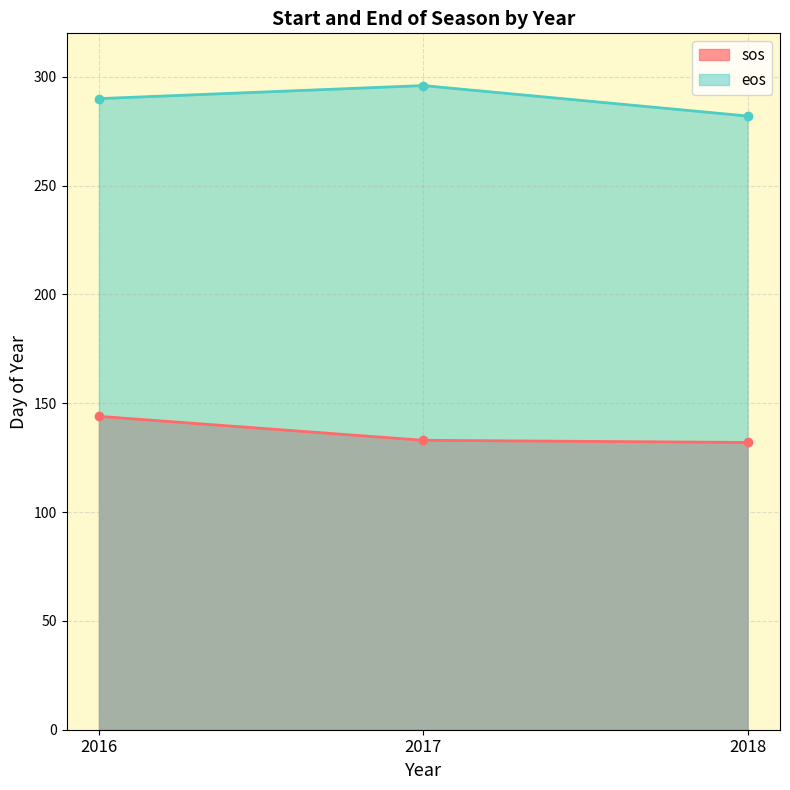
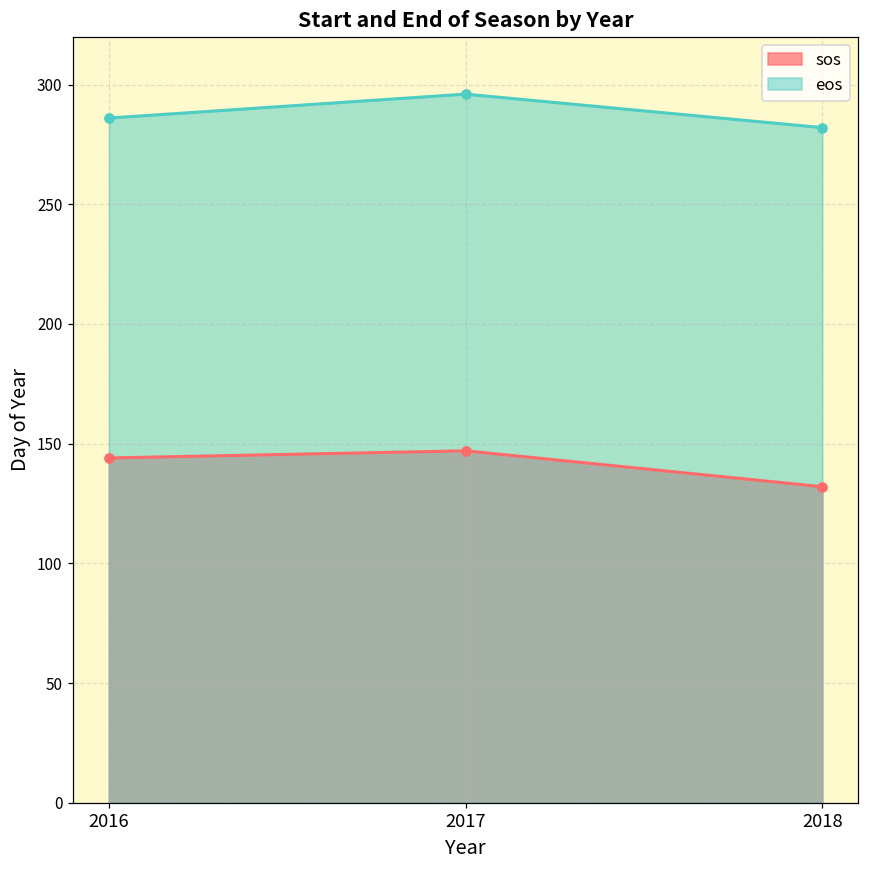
eos, 2016: 290 -> 286
sos, 2017: 133 -> 147
